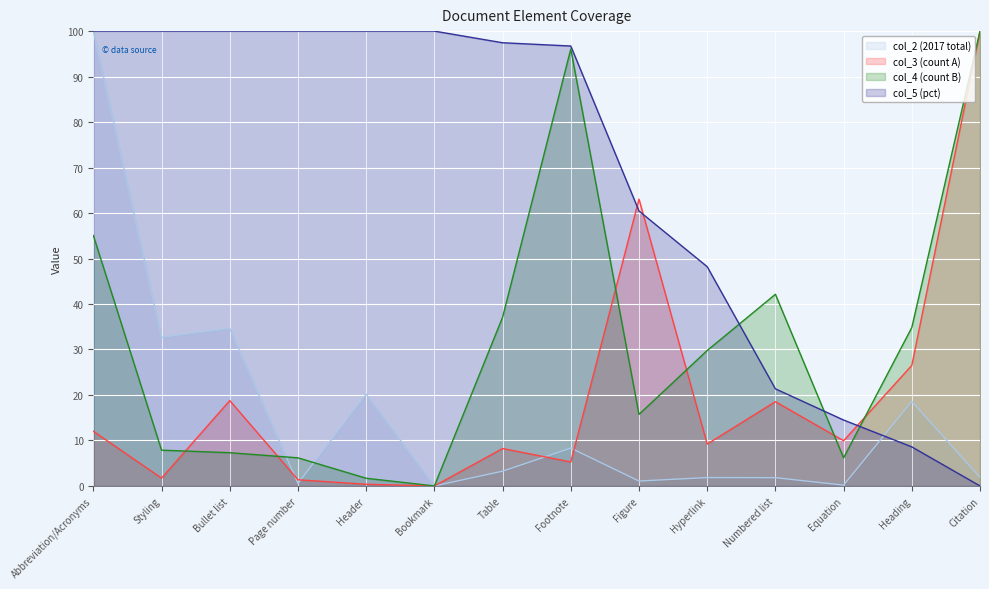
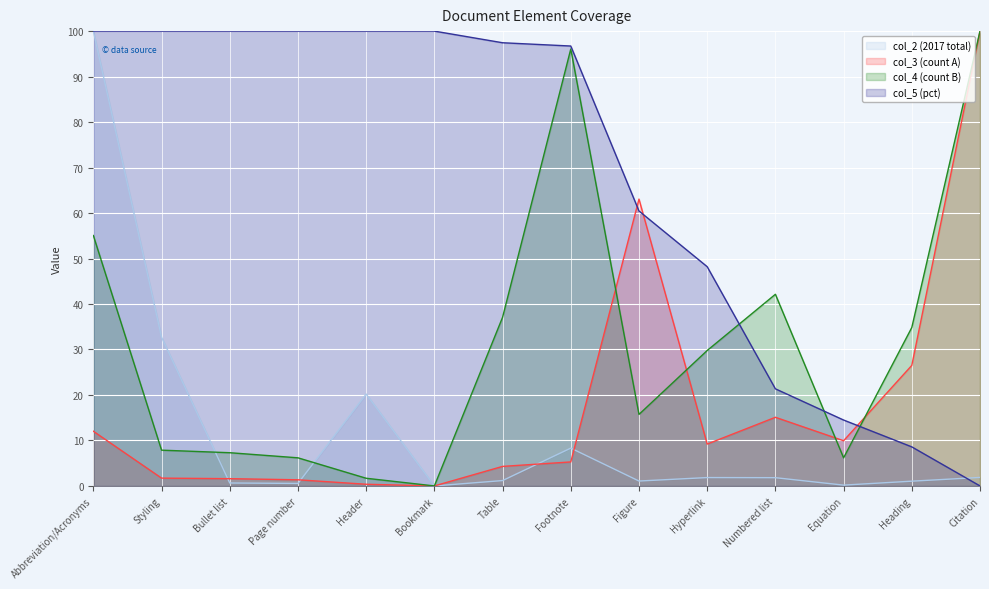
col_2 (2017 total), Bullet list: 35 -> 1
col_3 (count A), Bullet list: 19 -> 2
col_2 (2017 total), Table: 3 -> 1
col_3 (count A), Table: 8 -> 4
col_3 (count A), Numbered list: 19 -> 15
col_2 (2017 total), Heading: 19 -> 1
